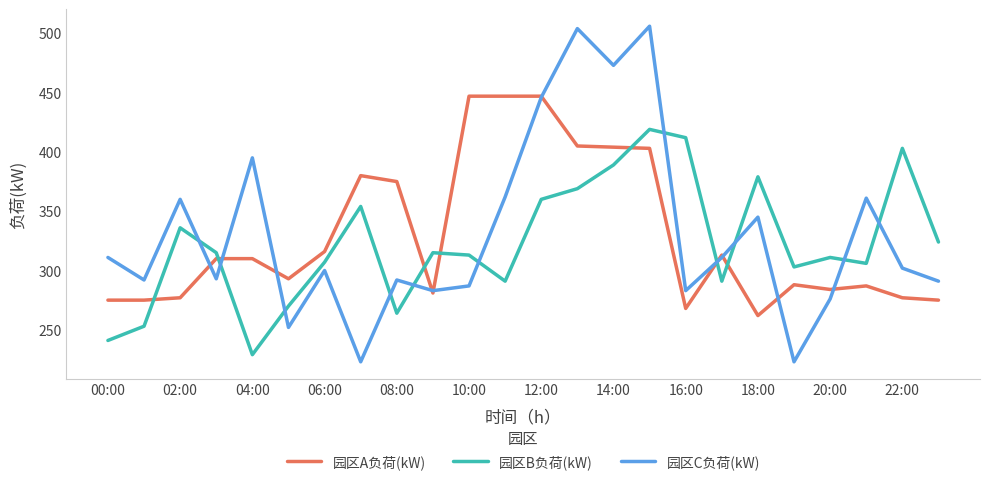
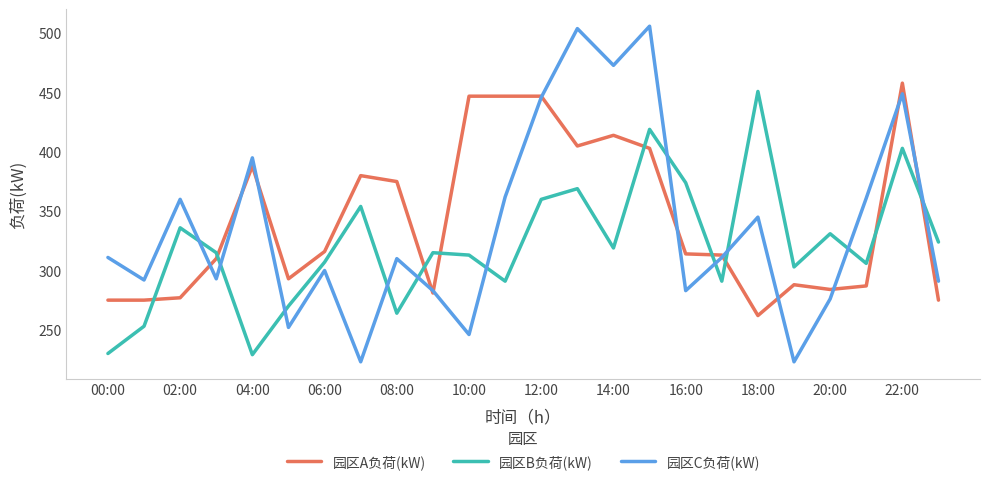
园区B负荷(kW), 00:00: 241 -> 230
园区A负荷(kW), 04:00: 310 -> 388
园区C负荷(kW), 08:00: 292 -> 310
园区C负荷(kW), 10:00: 287 -> 246
园区A负荷(kW), 14:00: 404 -> 414
园区B负荷(kW), 14:00: 389 -> 319
园区A负荷(kW), 16:00: 268 -> 314
园区B负荷(kW), 16:00: 412 -> 374
园区B负荷(kW), 18:00: 379 -> 451
园区B负荷(kW), 20:00: 311 -> 331
园区A负荷(kW), 22:00: 277 -> 458
园区C负荷(kW), 22:00: 302 -> 449
